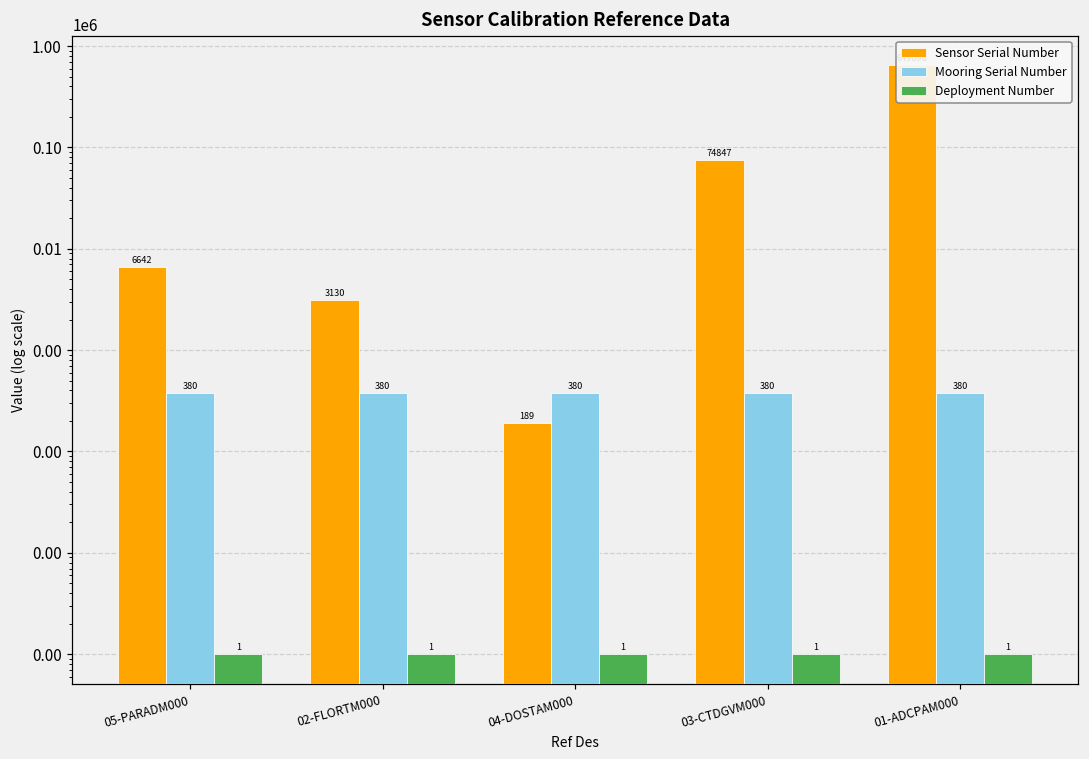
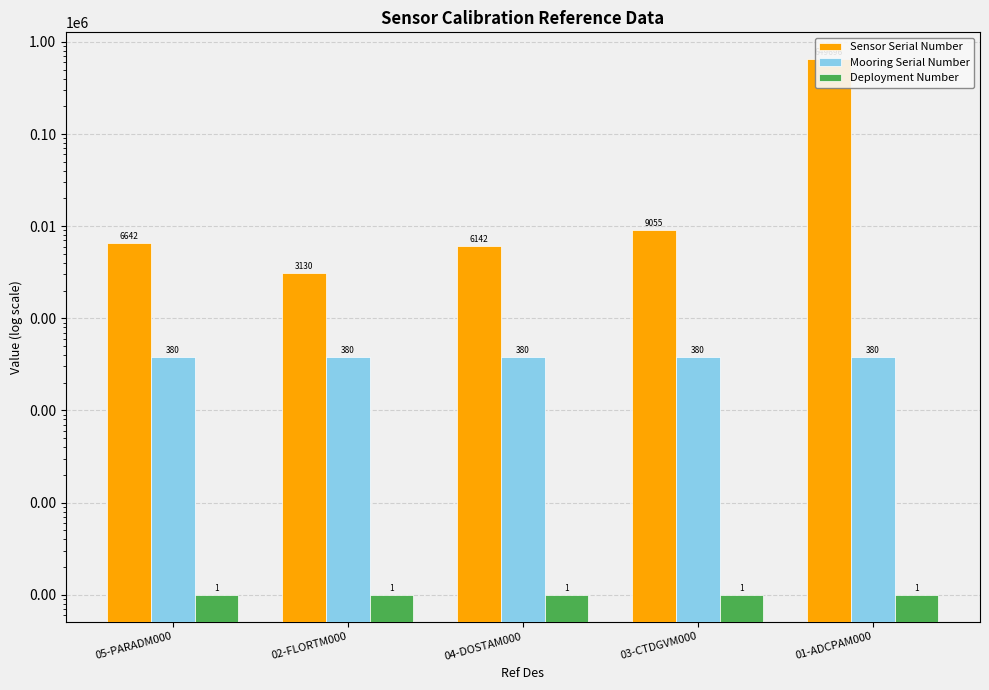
Sensor Serial Number, 04-DOSTAM000: 189 -> 6142
Sensor Serial Number, 03-CTDGVM000: 74847 -> 9055
